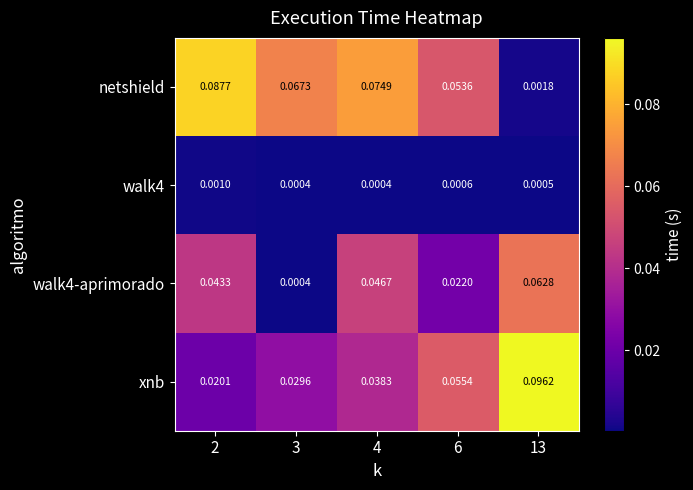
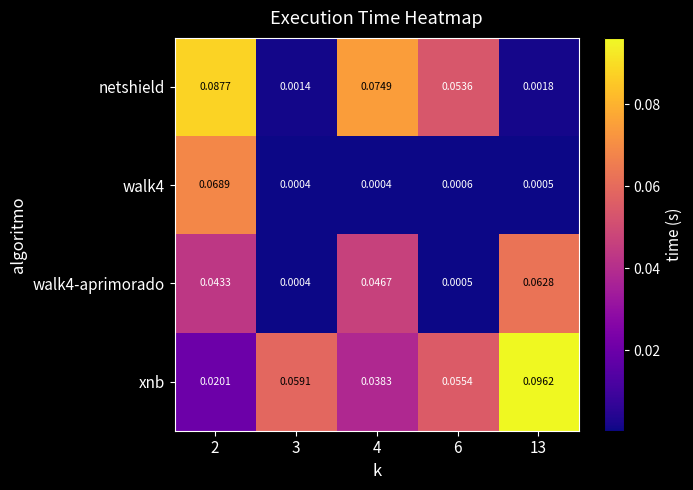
netshield, 3: 0.0673 -> 0.0014
walk4, 2: 0.0010 -> 0.0689
walk4-aprimorado, 6: 0.0220 -> 0.0005
xnb, 3: 0.0296 -> 0.0591
